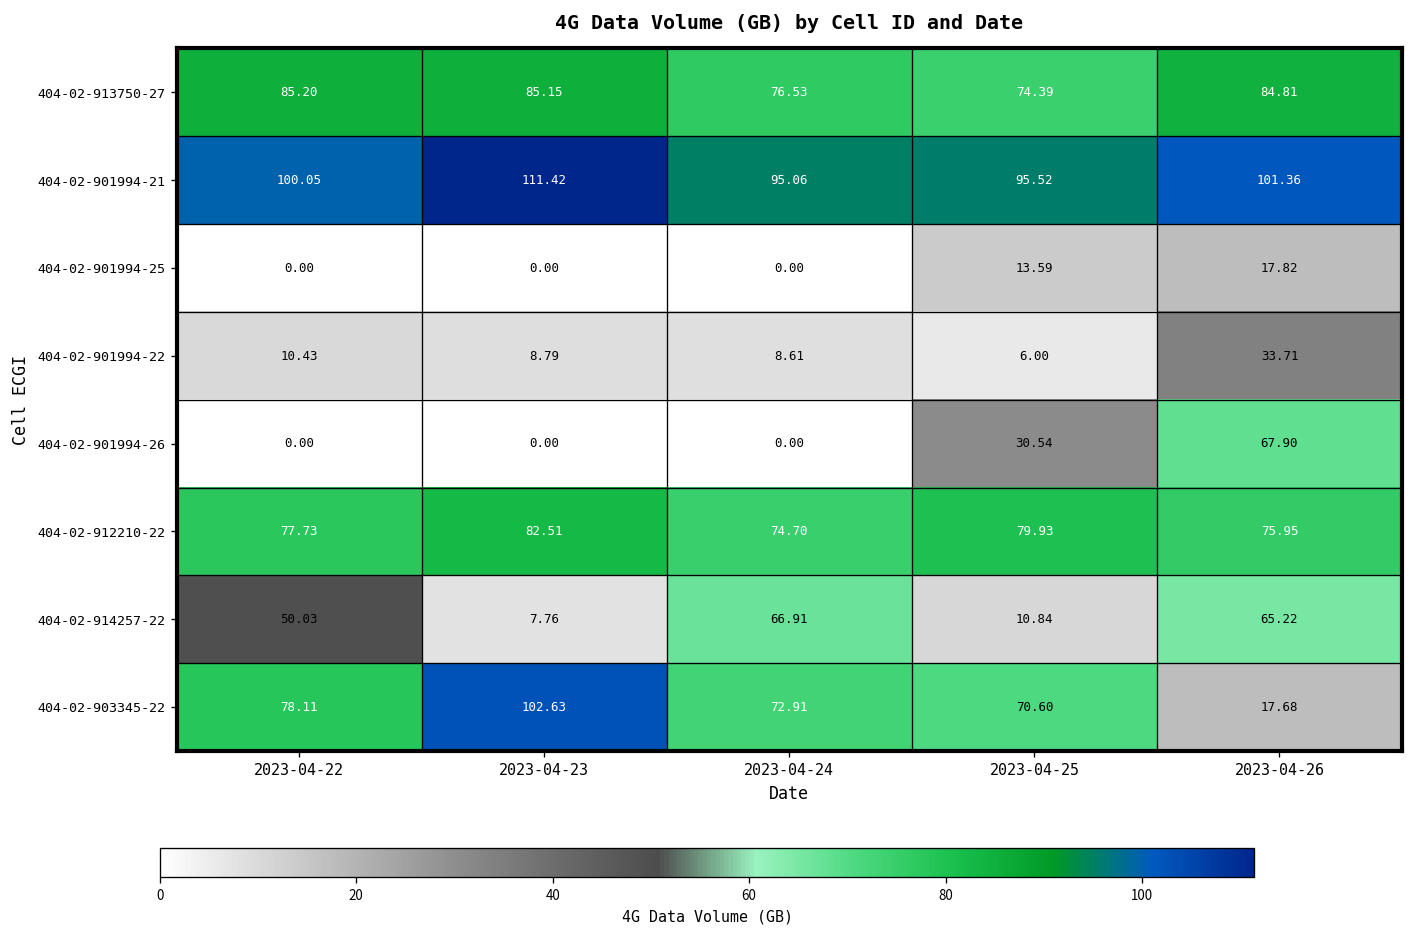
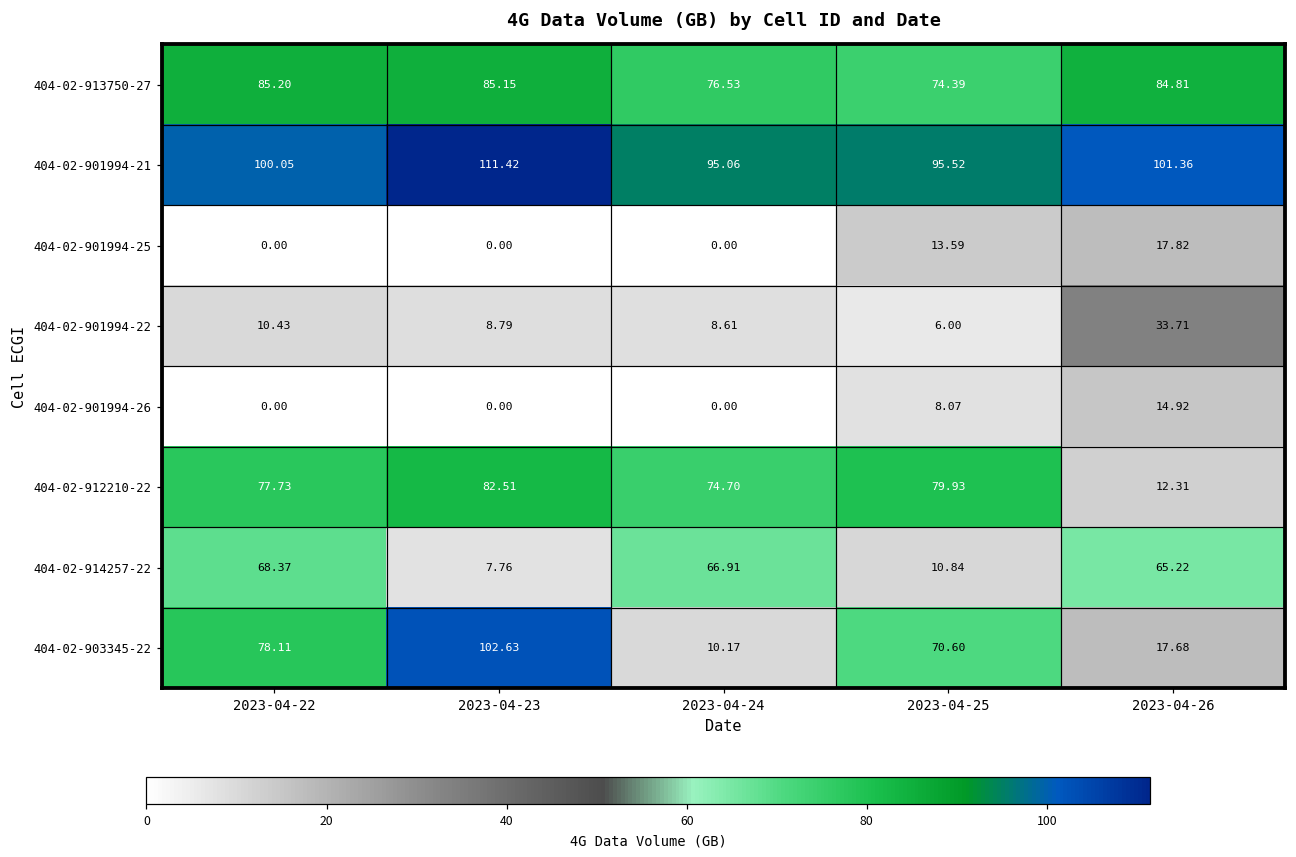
404-02-901994-26, 2023-04-25: 30.54 -> 8.07
404-02-901994-26, 2023-04-26: 67.90 -> 14.92
404-02-912210-22, 2023-04-26: 75.95 -> 12.31
404-02-914257-22, 2023-04-22: 50.03 -> 68.37
404-02-903345-22, 2023-04-24: 72.91 -> 10.17
